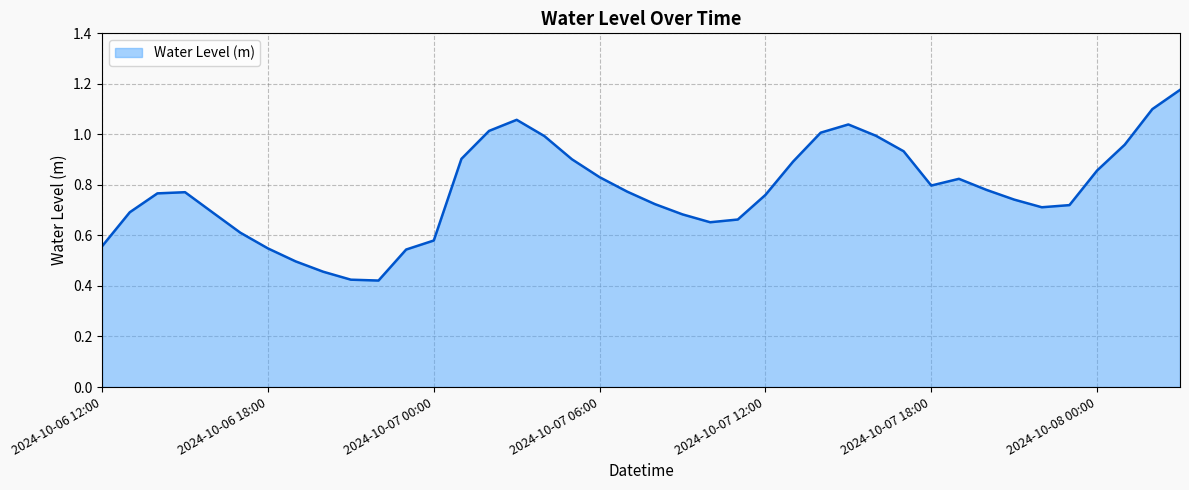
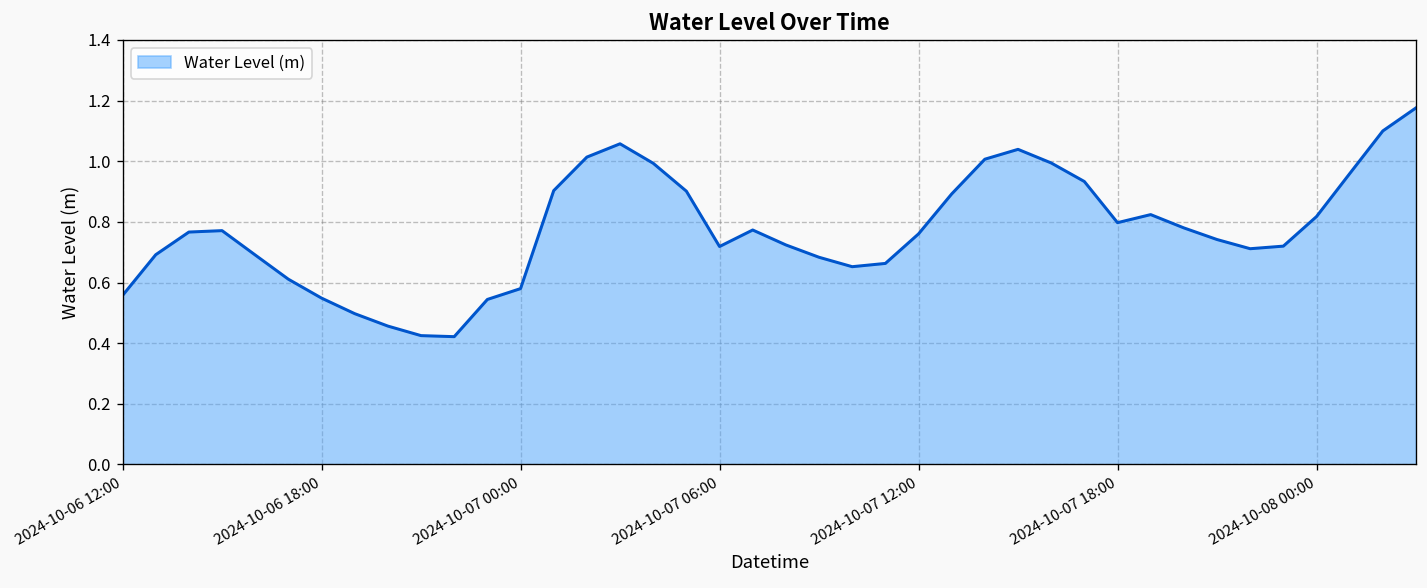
2024-10-07 06:00: 0.83 -> 0.72
2024-10-08 00:00: 0.86 -> 0.82
